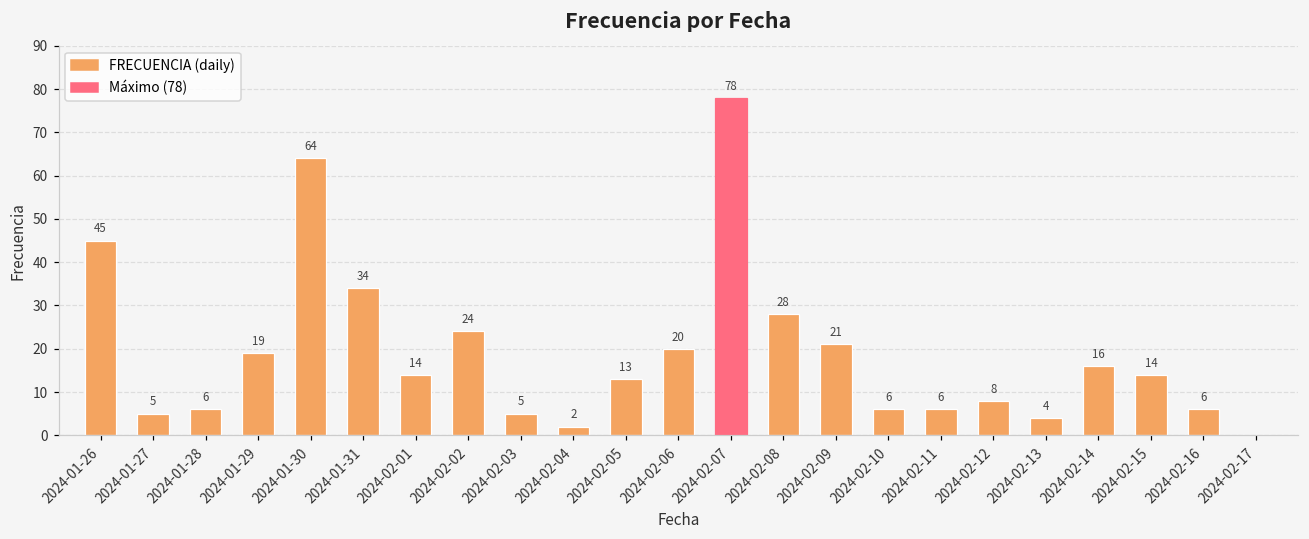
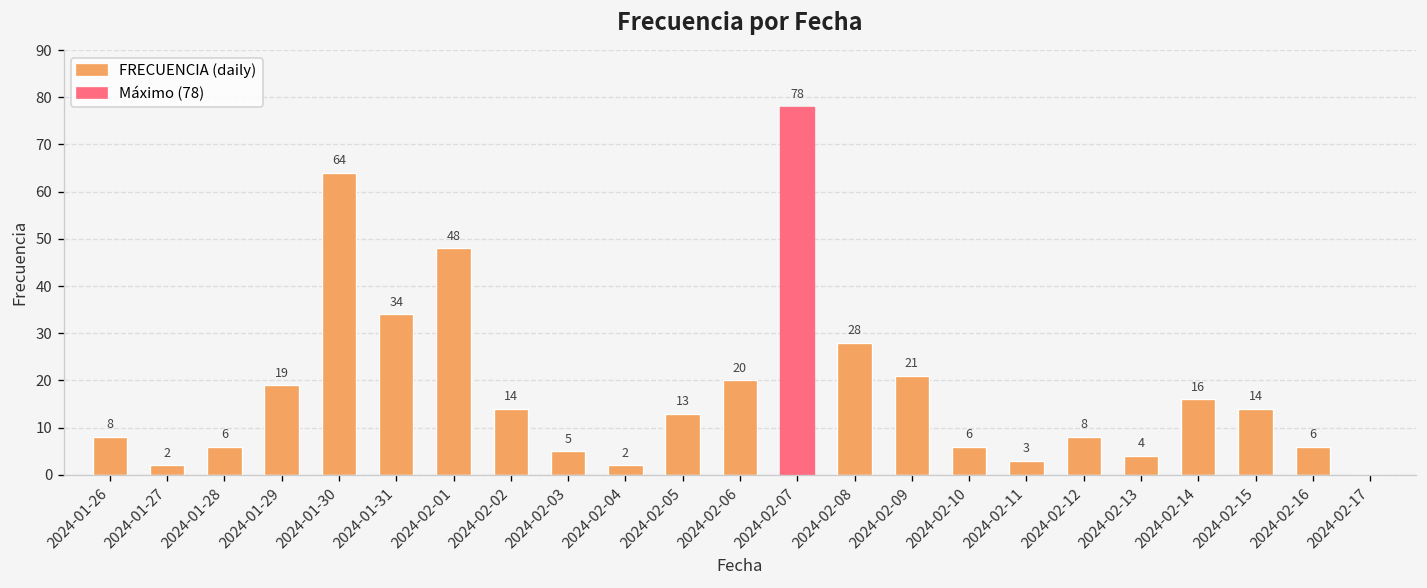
2024-01-26: 45 -> 8
2024-01-27: 5 -> 2
2024-02-01: 14 -> 48
2024-02-02: 24 -> 14
2024-02-11: 6 -> 3
